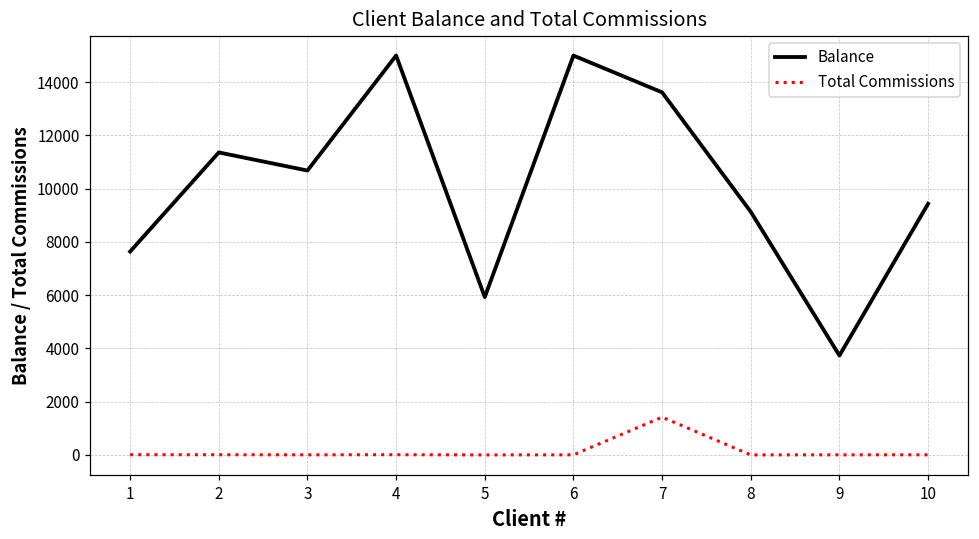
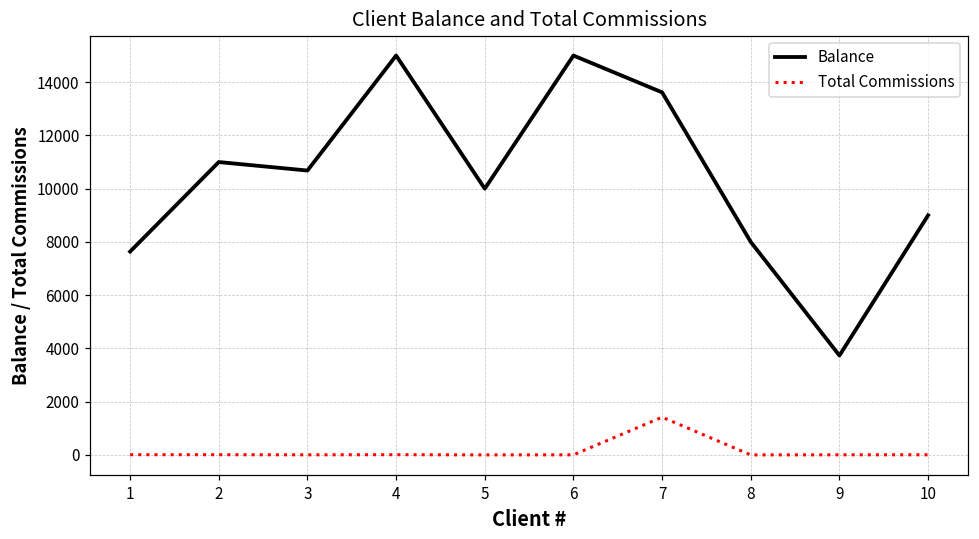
Balance, 2: 11400 -> 11000
Balance, 5: 5900 -> 10000
Balance, 8: 9100 -> 8000
Balance, 10: 9400 -> 9000
